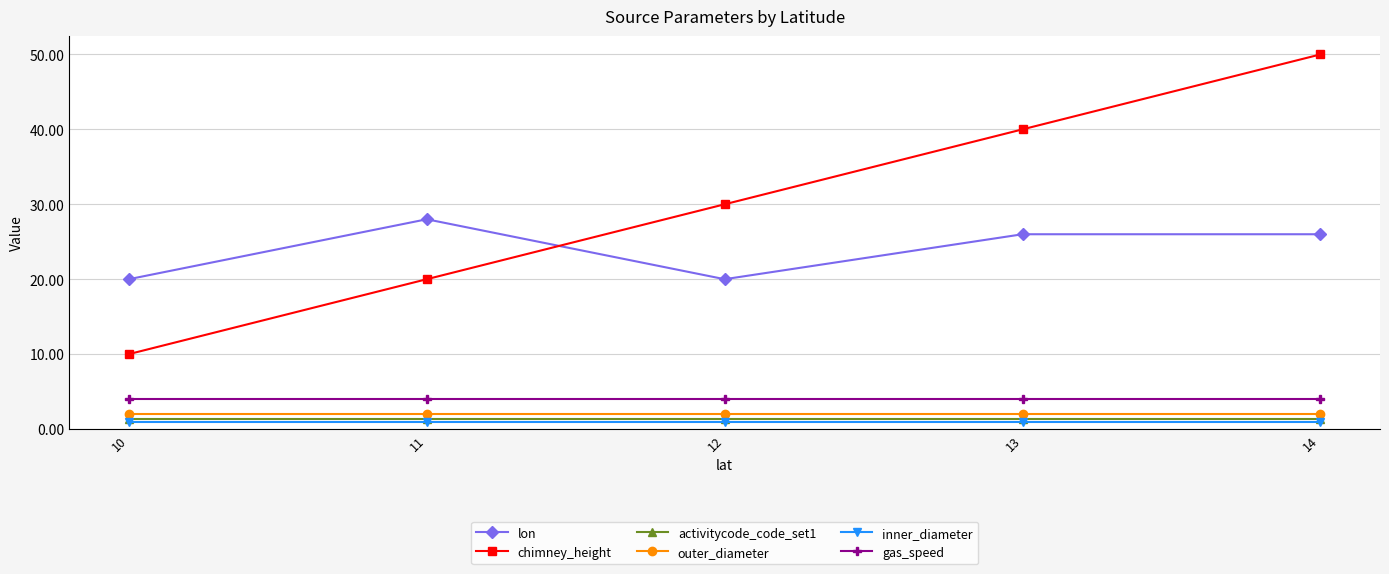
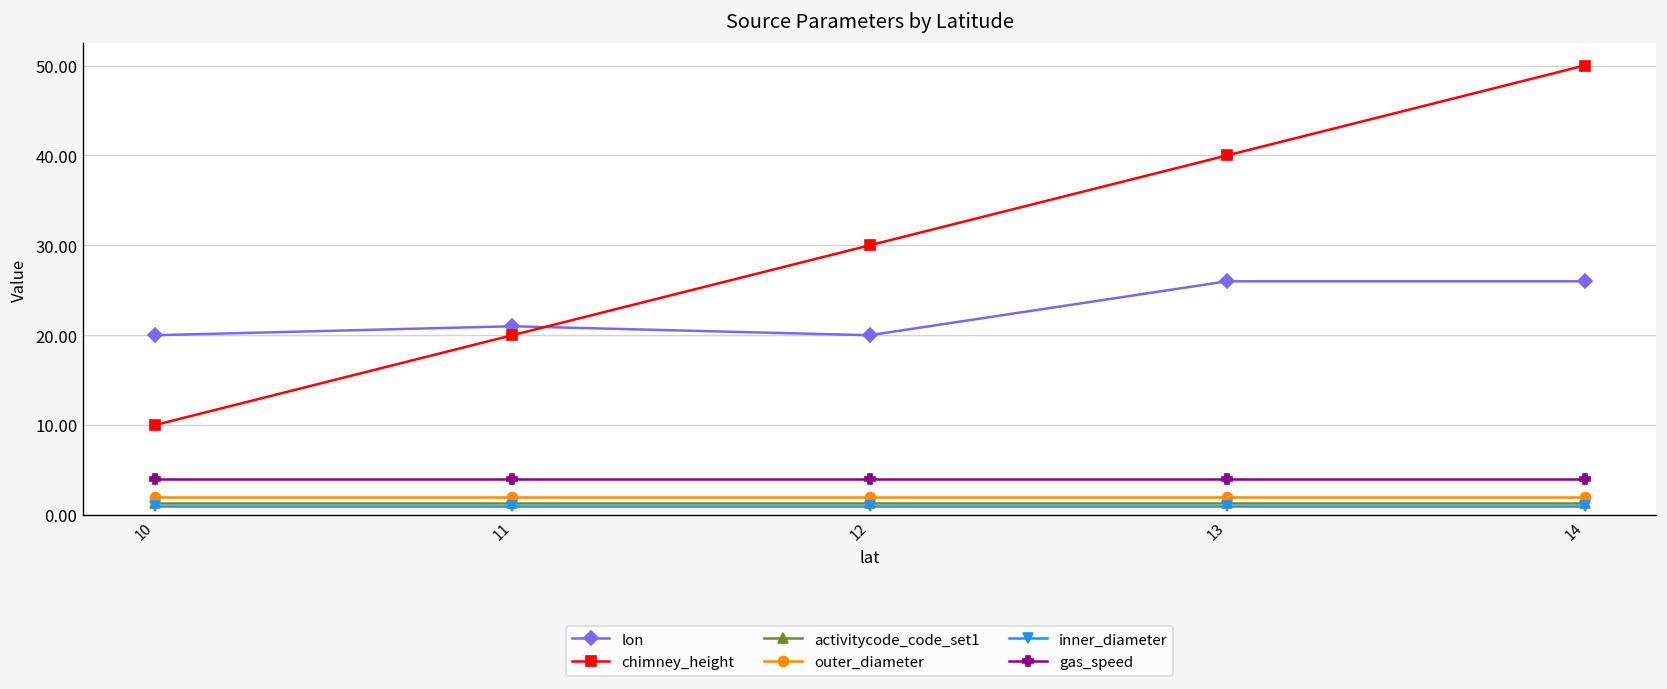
lon, 11: 28 -> 21
